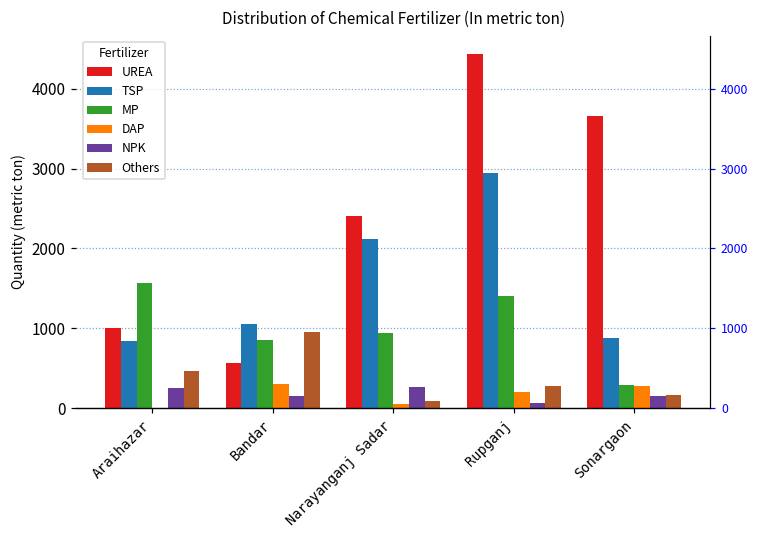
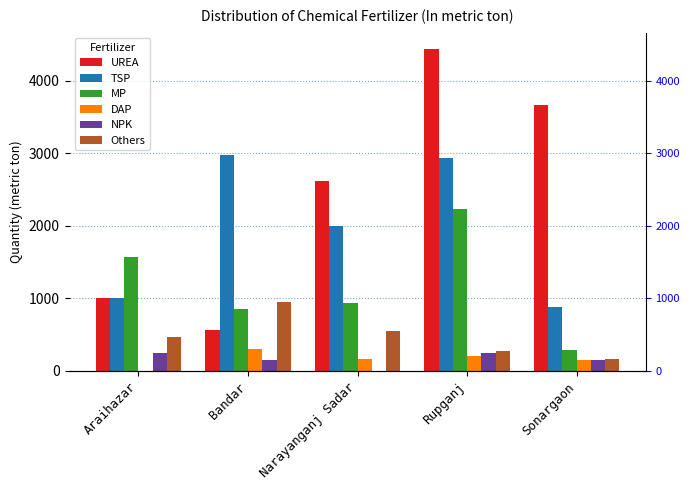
TSP, Araihazar: 800 -> 1000
TSP, Bandar: 1000 -> 3000
UREA, Narayanganj Sadar: 2400 -> 2600
TSP, Narayanganj Sadar: 2100 -> 2000
DAP, Narayanganj Sadar: 100 -> 200
NPK, Narayanganj Sadar: 300 -> 0
Others, Narayanganj Sadar: 100 -> 600
MP, Rupganj: 1400 -> 2200
NPK, Rupganj: 100 -> 200
DAP, Sonargaon: 300 -> 100
